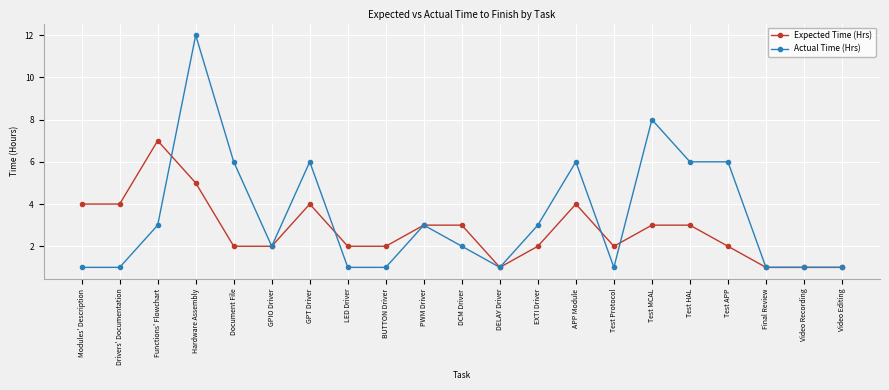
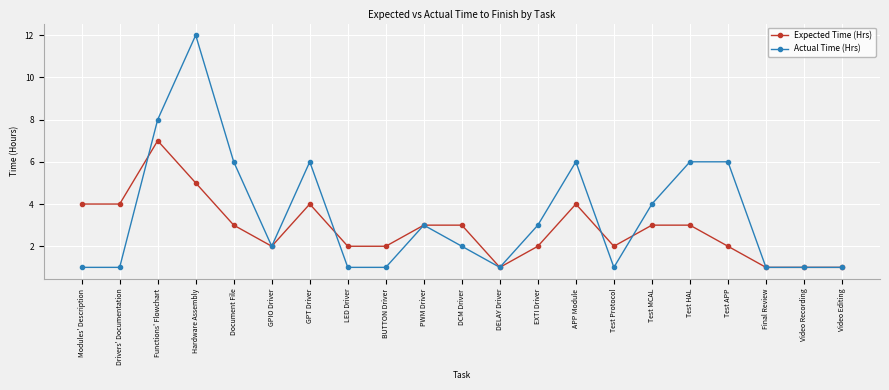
Actual Time (Hrs), Functions' Flowchart: 3 -> 8
Expected Time (Hrs), Document File: 2 -> 3
Actual Time (Hrs), Test MCAL: 8 -> 4
